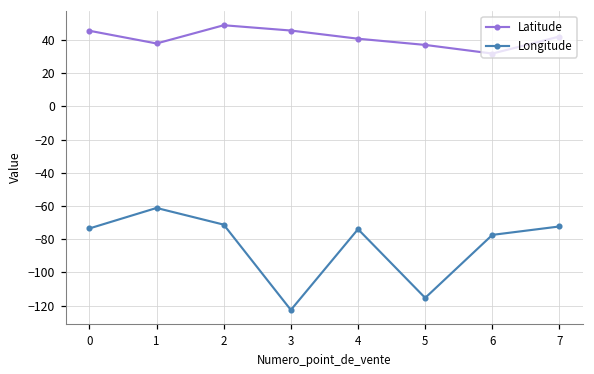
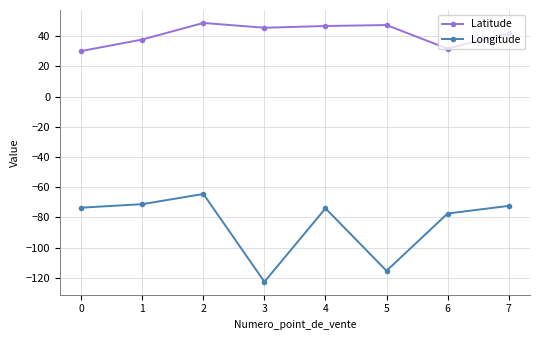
Latitude, 0: 46 -> 30
Longitude, 1: -61 -> -71
Longitude, 2: -71 -> -64
Latitude, 4: 41 -> 47
Latitude, 5: 37 -> 47
